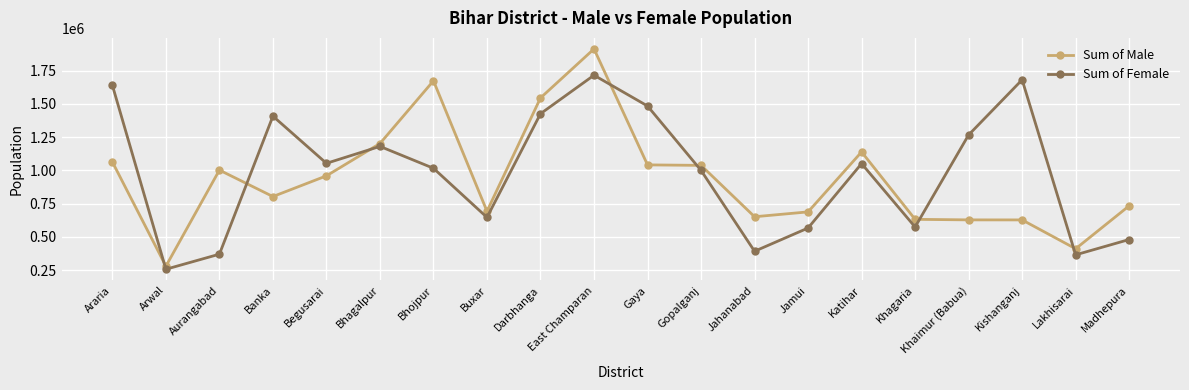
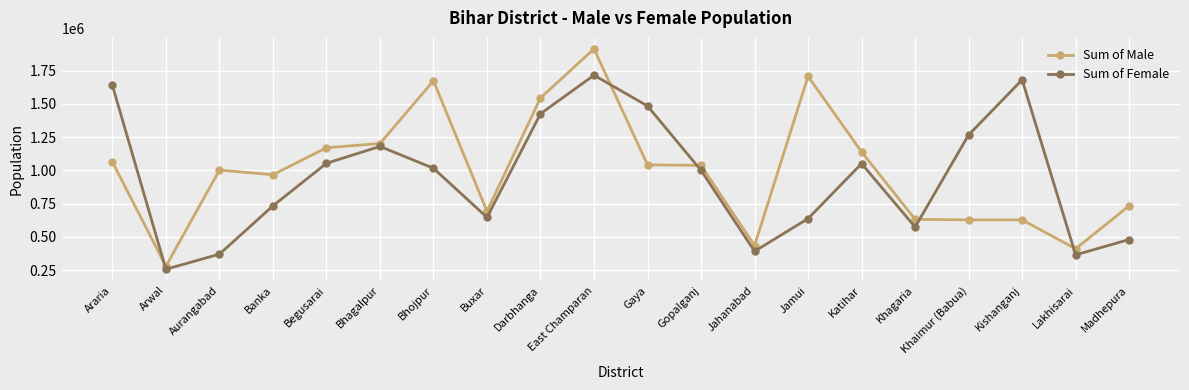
Sum of Male, Banka: 800000 -> 970000
Sum of Female, Banka: 1410000 -> 730000
Sum of Male, Begusarai: 960000 -> 1170000
Sum of Male, Jahanabad: 650000 -> 440000
Sum of Male, Jamui: 690000 -> 1710000
Sum of Female, Jamui: 570000 -> 640000
